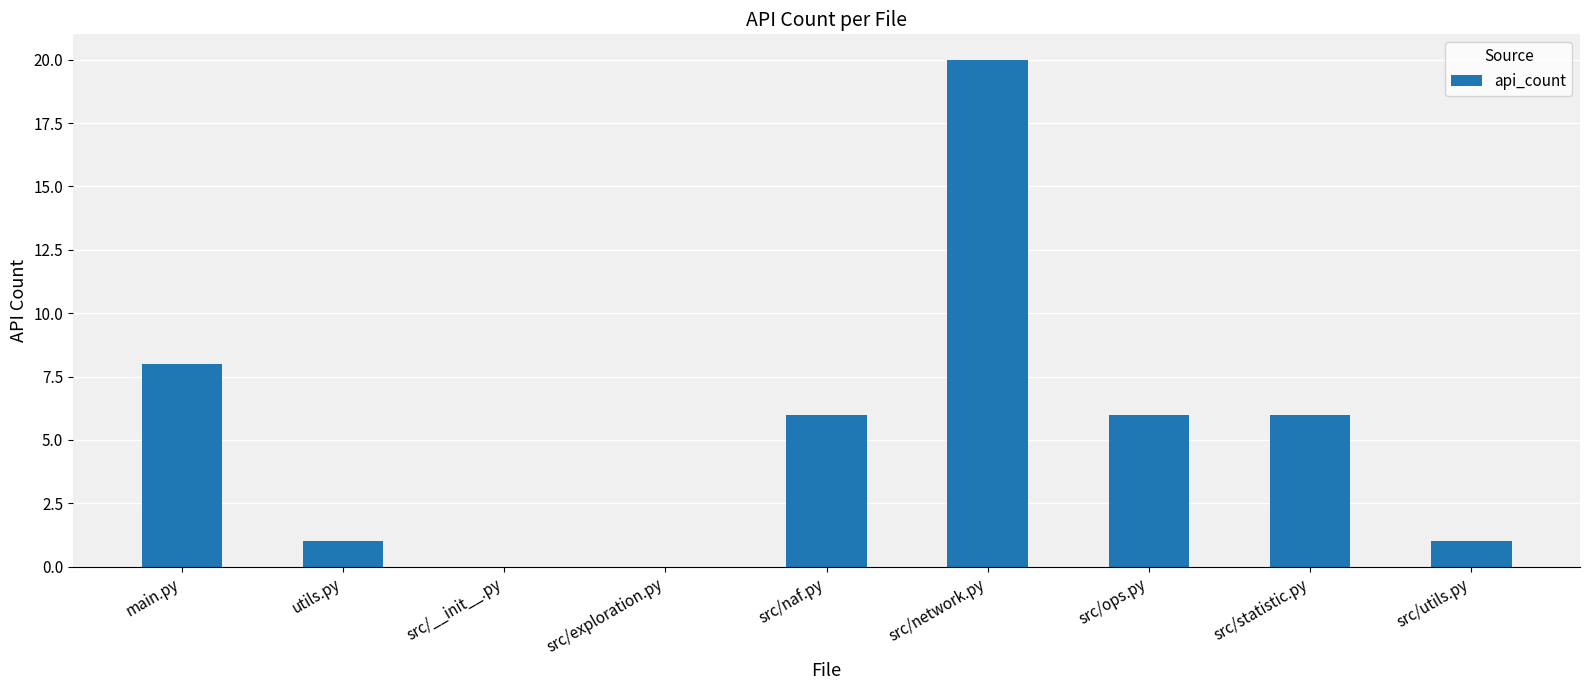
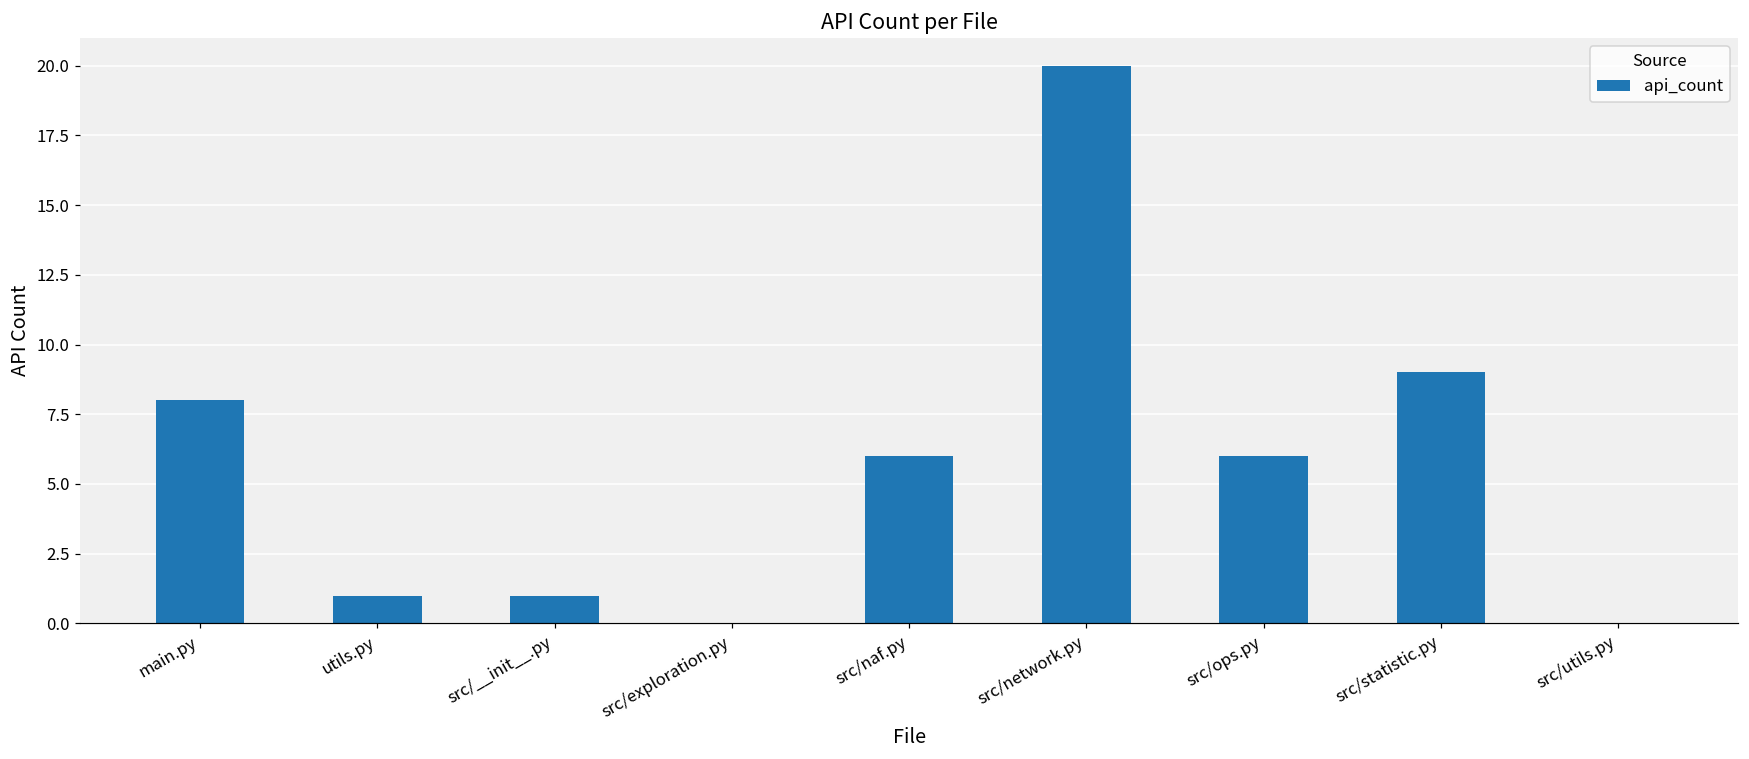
src/__init__.py: 0 -> 1
src/statistic.py: 6 -> 9
src/utils.py: 1 -> 0
